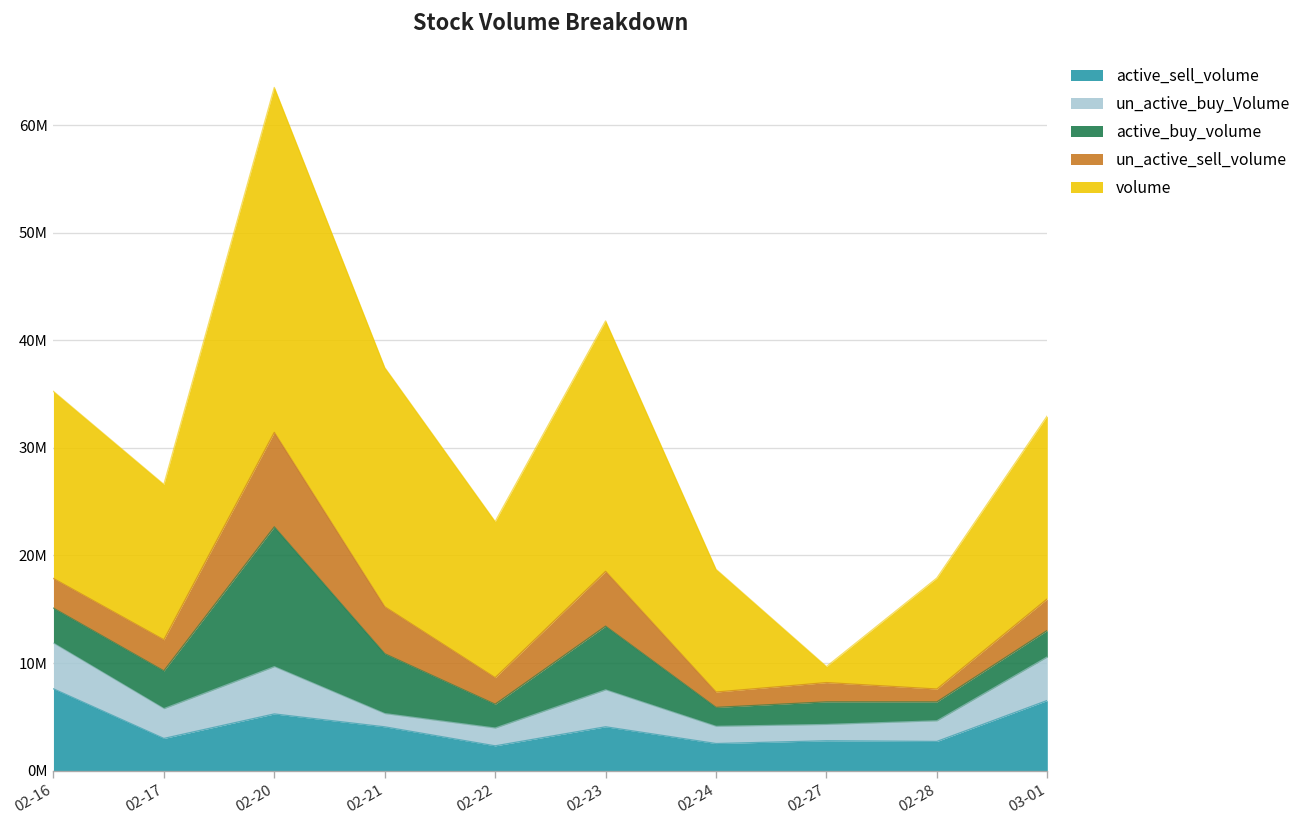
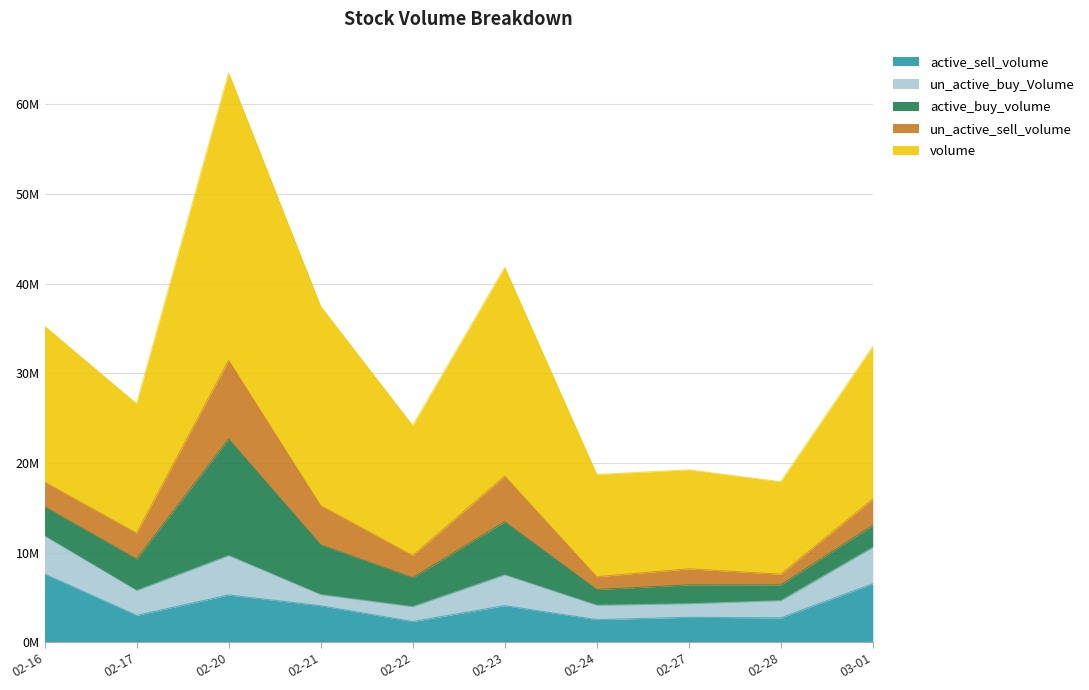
active_buy_volume, 02-22: 2000000 -> 3000000
volume, 02-27: 1000000 -> 11000000
